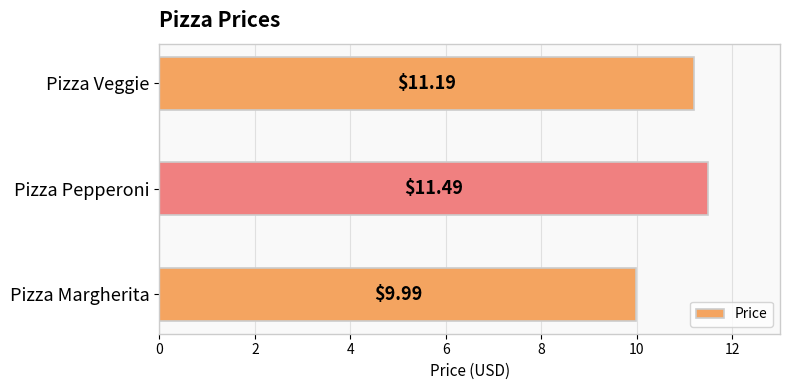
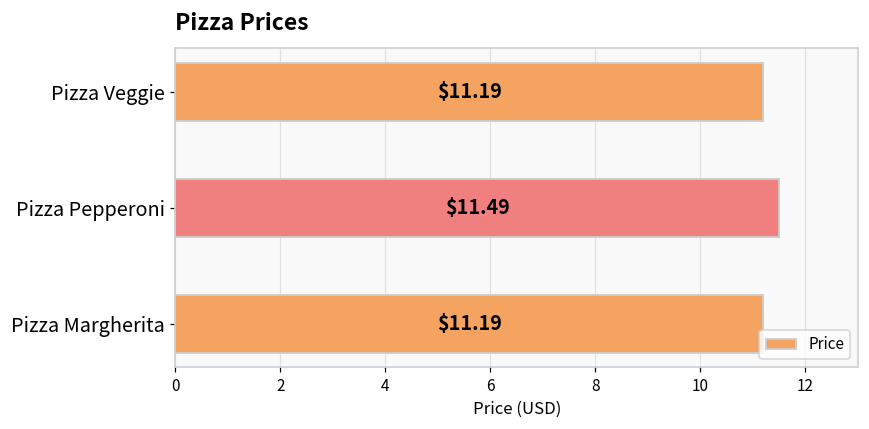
Pizza Margherita: $9.99 -> $11.19
